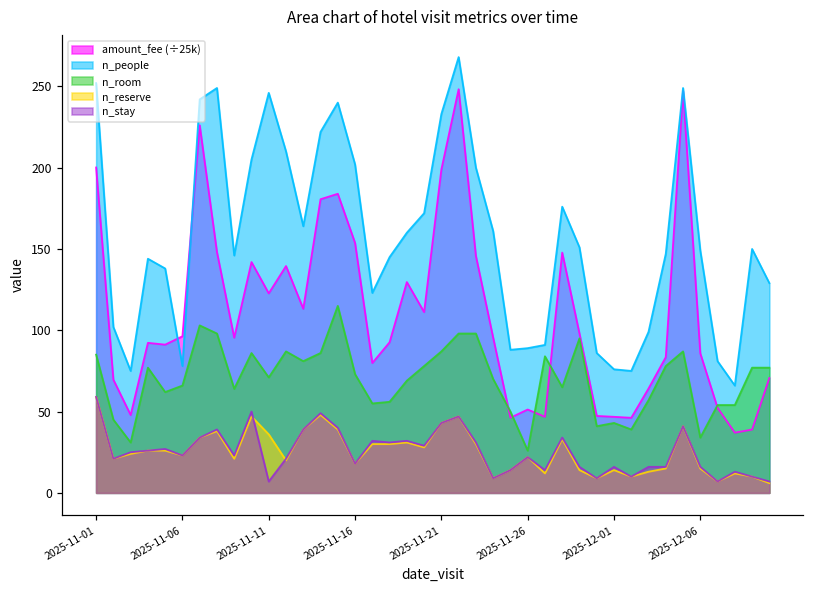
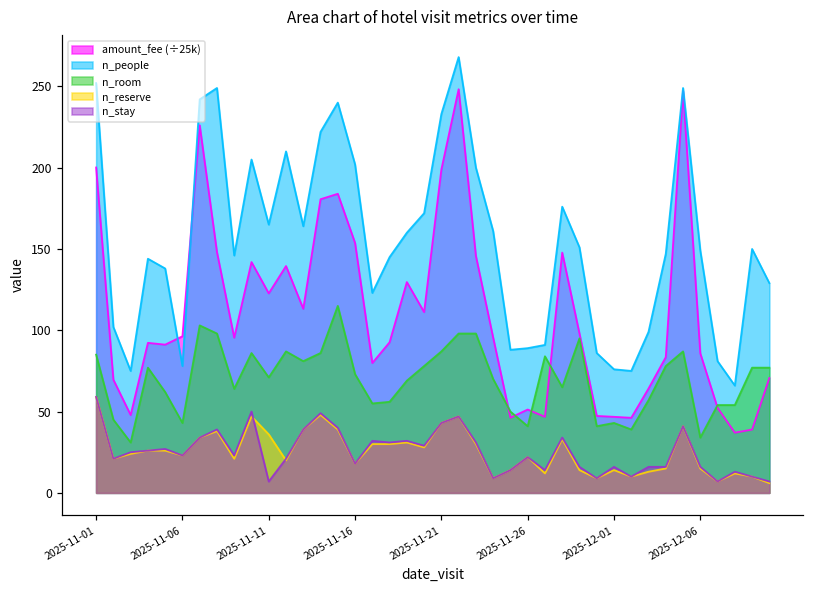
n_room, 2025-11-06: 66 -> 43
n_people, 2025-11-11: 246 -> 165
n_room, 2025-11-26: 26 -> 41
